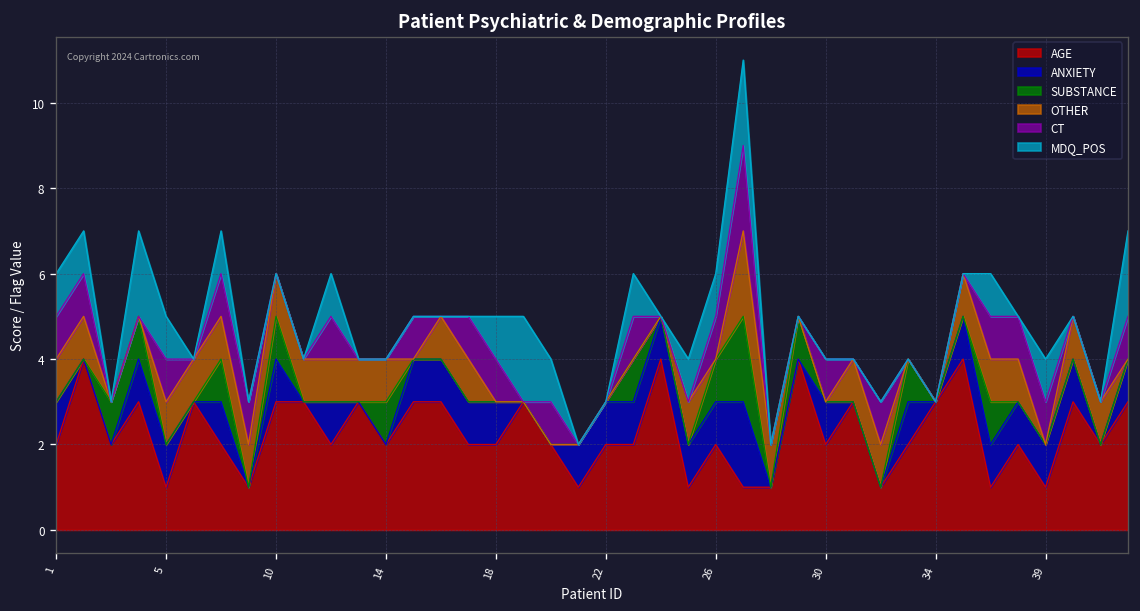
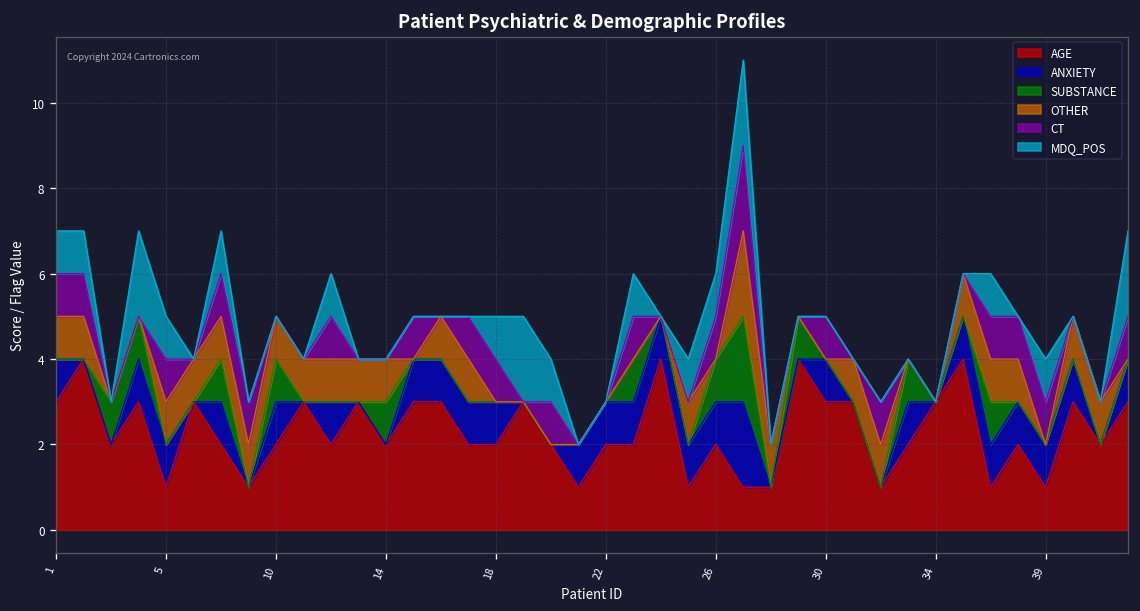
AGE, 1: 2 -> 3
AGE, 10: 3 -> 2
AGE, 30: 2 -> 3
